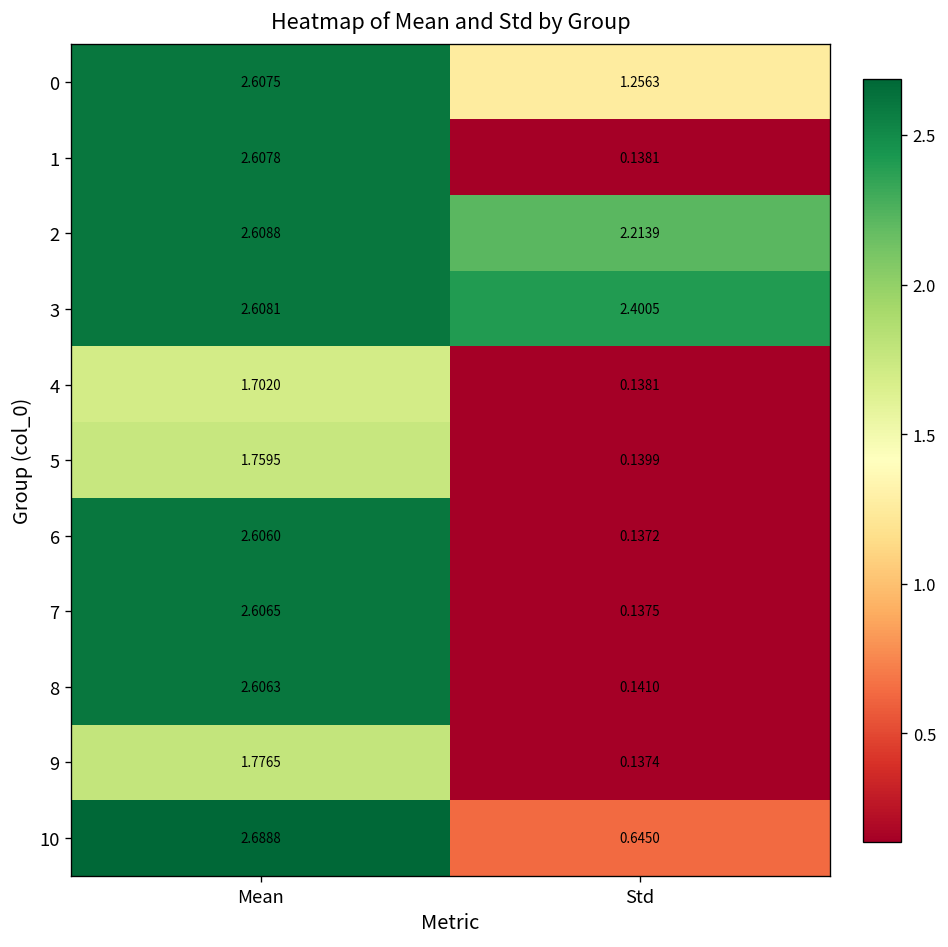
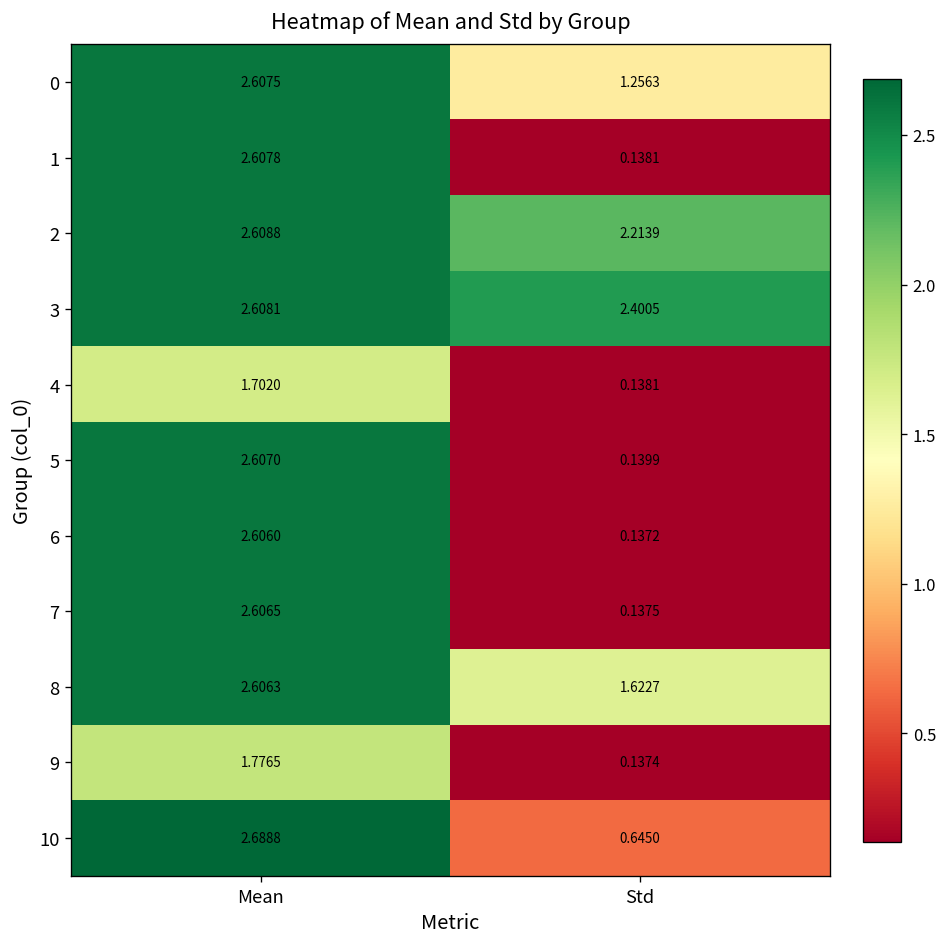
5, Mean: 1.7595 -> 2.6070
8, Std: 0.1410 -> 1.6227
